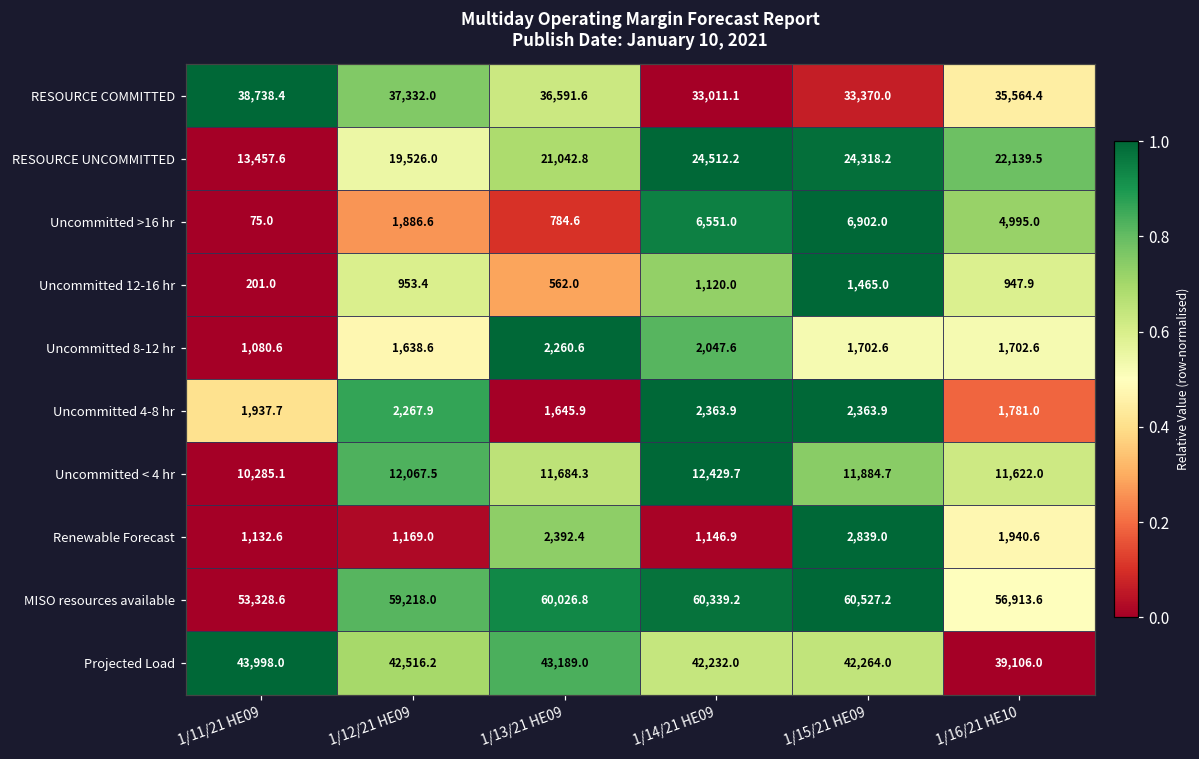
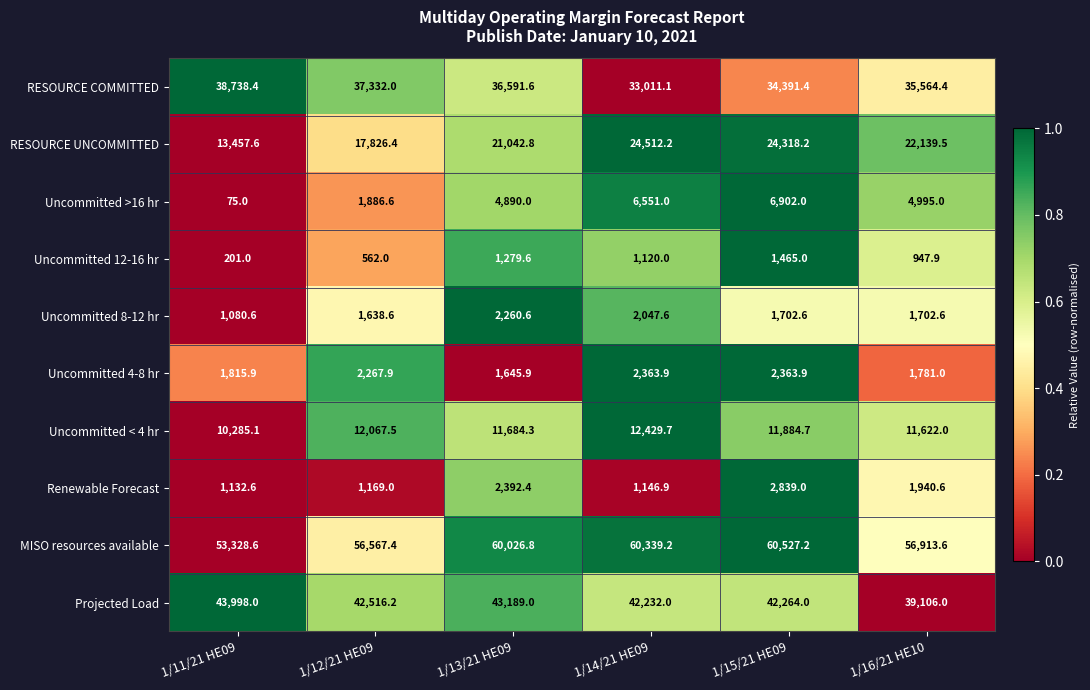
RESOURCE COMMITTED, 1/15/21 HE09: 33,370.0 -> 34,391.4
RESOURCE UNCOMMITTED, 1/12/21 HE09: 19,526.0 -> 17,826.4
Uncommitted >16 hr, 1/13/21 HE09: 784.6 -> 4,890.0
Uncommitted 12-16 hr, 1/12/21 HE09: 953.4 -> 562.0
Uncommitted 12-16 hr, 1/13/21 HE09: 562.0 -> 1,279.6
Uncommitted 4-8 hr, 1/11/21 HE09: 1,937.7 -> 1,815.9
MISO resources available, 1/12/21 HE09: 59,218.0 -> 56,567.4
